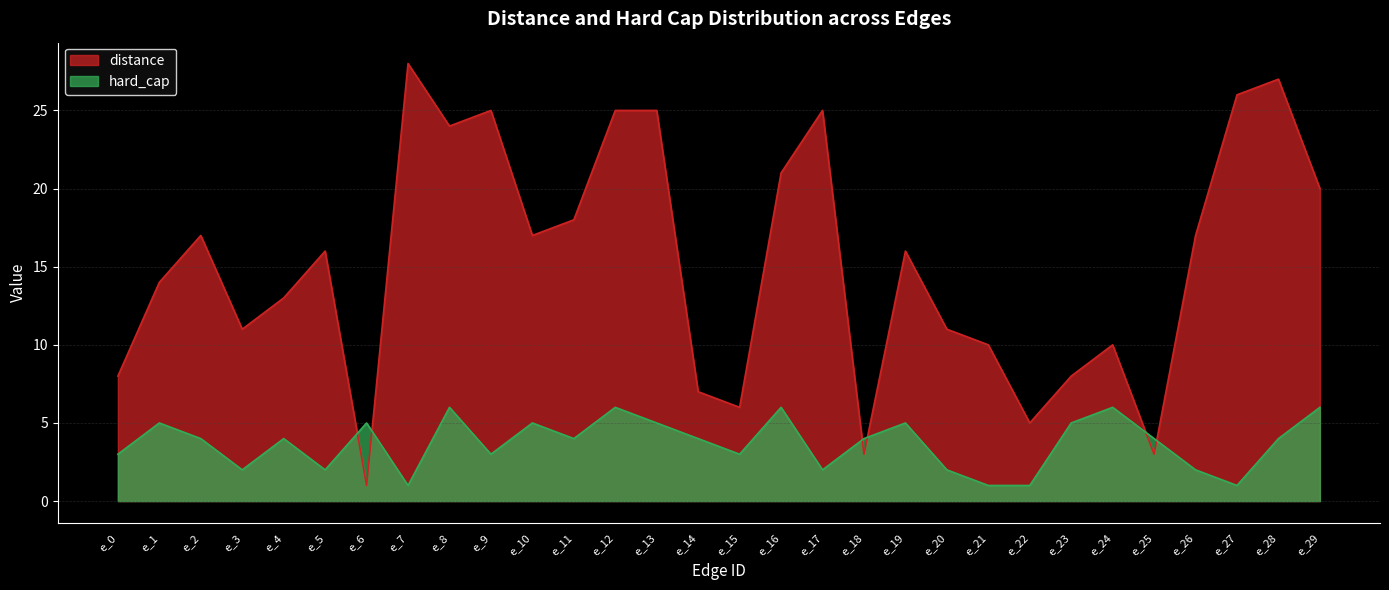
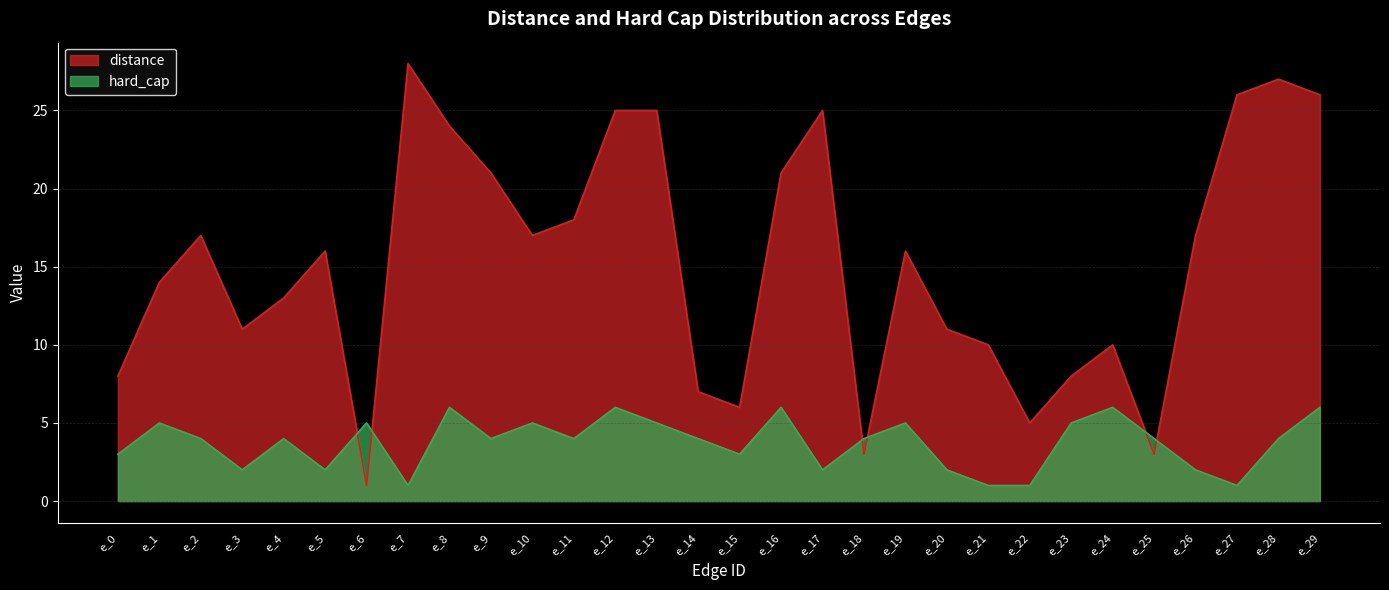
distance, e_9: 25 -> 21
hard_cap, e_9: 3 -> 4
distance, e_29: 20 -> 26
